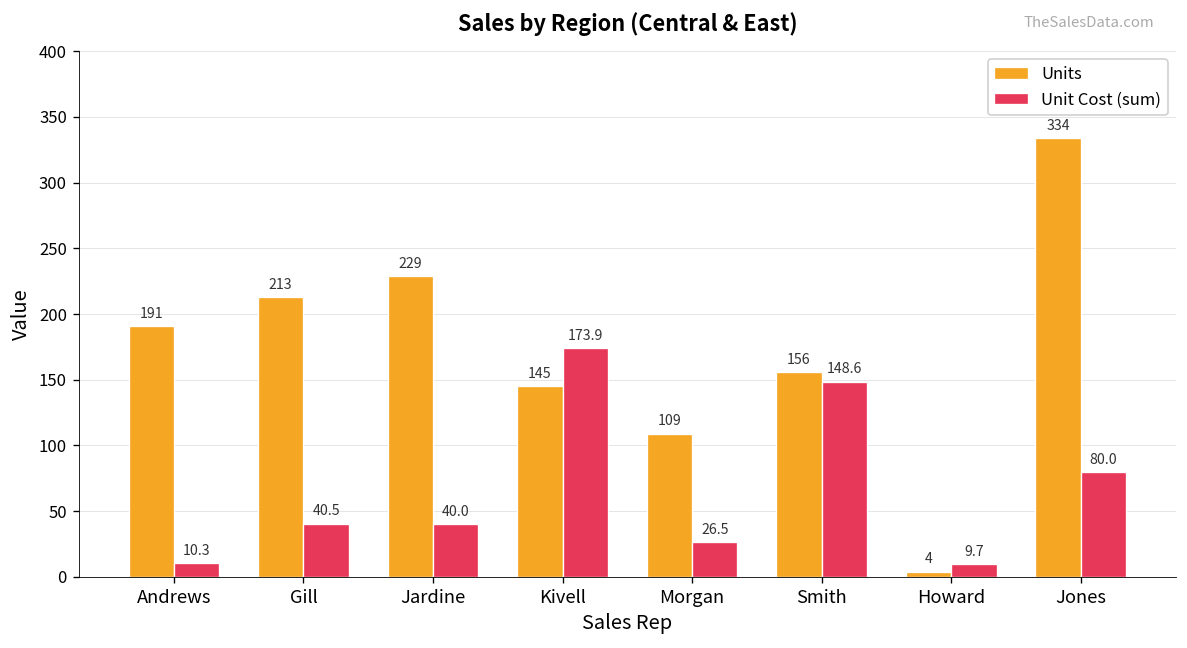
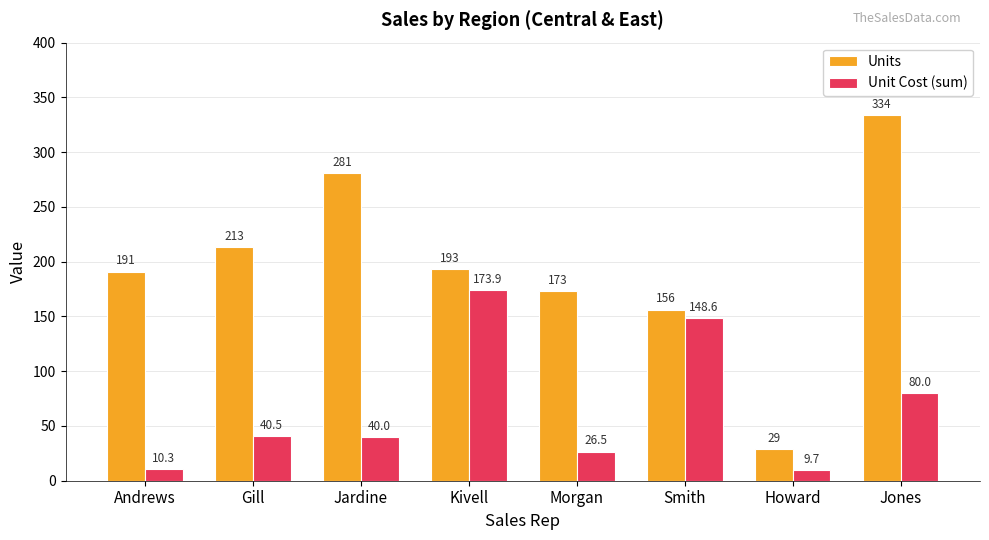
Units, Jardine: 229 -> 281
Units, Kivell: 145 -> 193
Units, Morgan: 109 -> 173
Units, Howard: 4 -> 29
